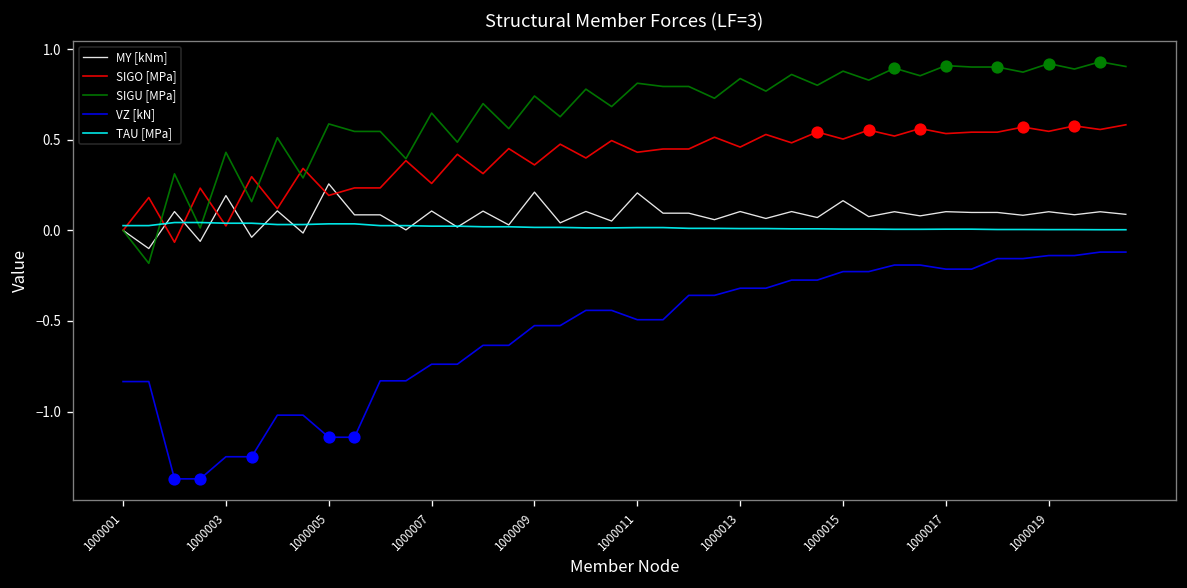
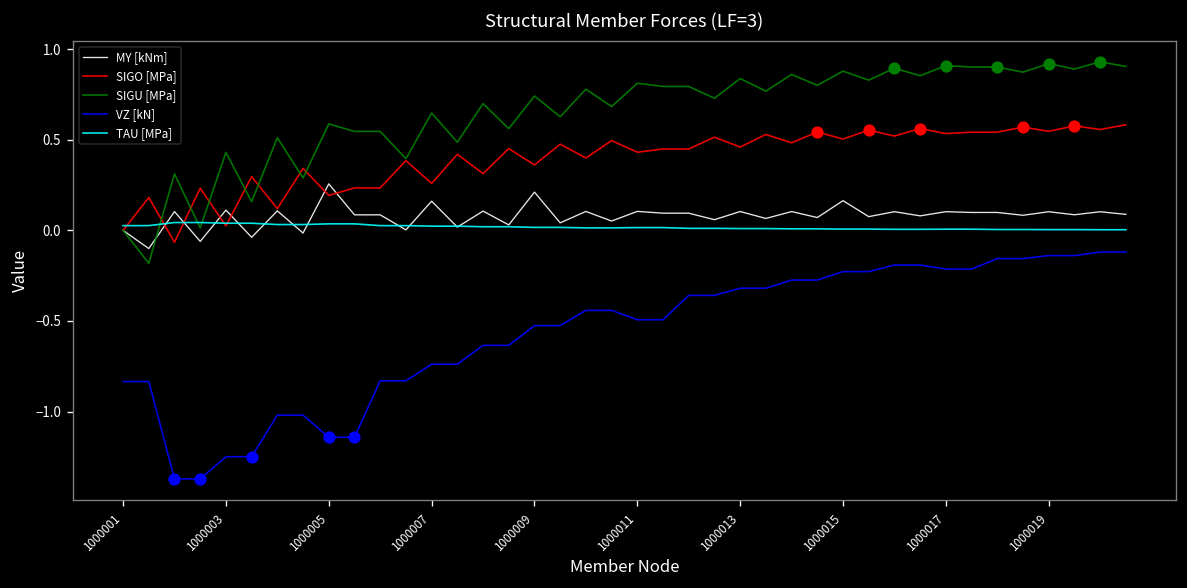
MY [kNm], 1000003: 0.19 -> 0.11
MY [kNm], 1000007: 0.11 -> 0.16
MY [kNm], 1000011: 0.21 -> 0.10
